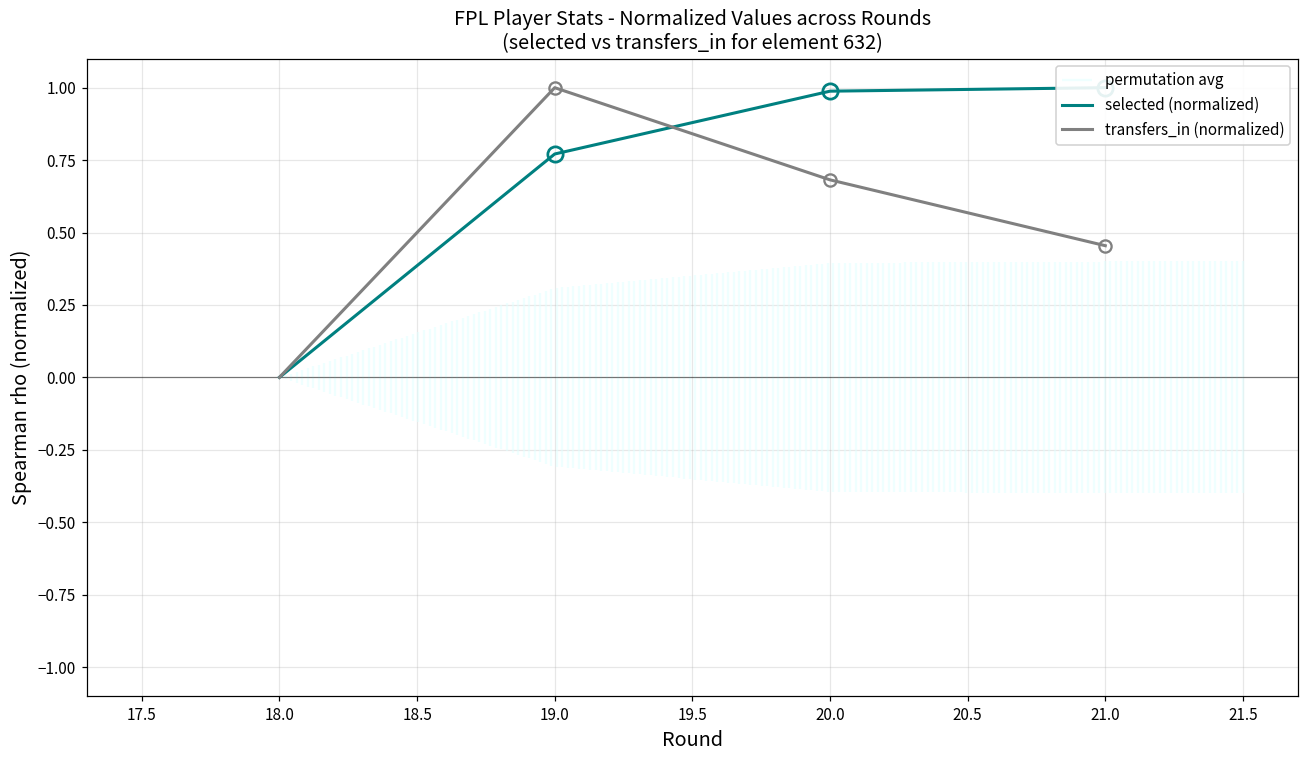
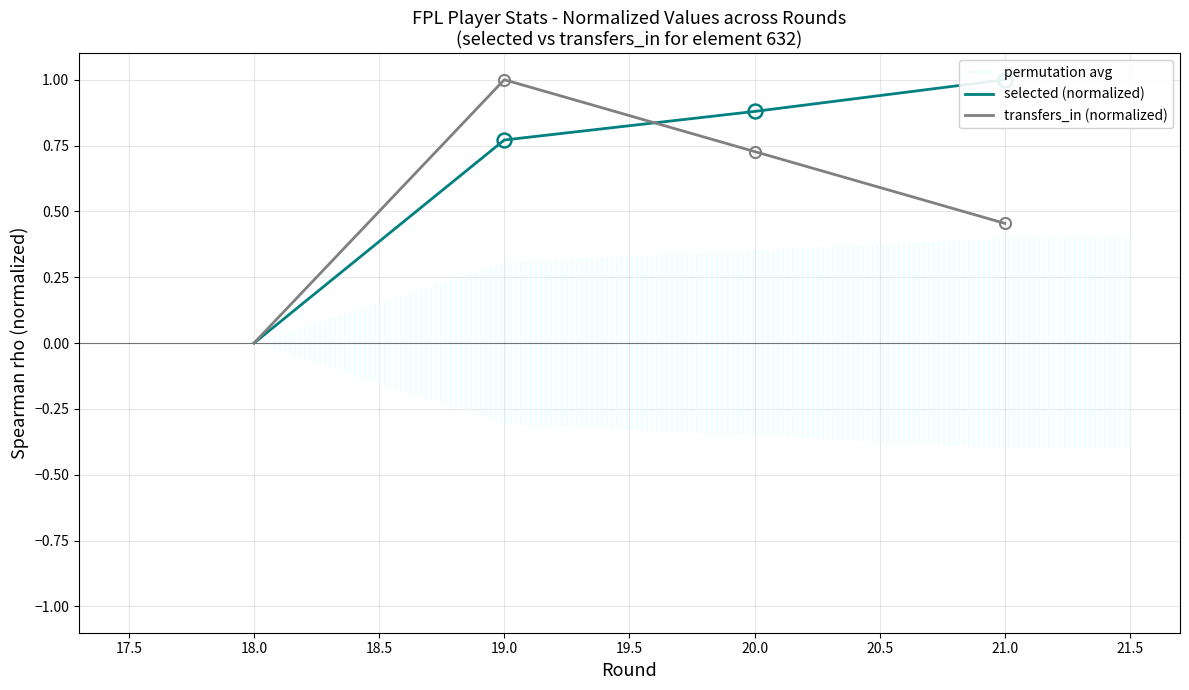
selected (normalized), 20.0: 0.99 -> 0.88
transfers_in (normalized), 20.0: 0.68 -> 0.73
